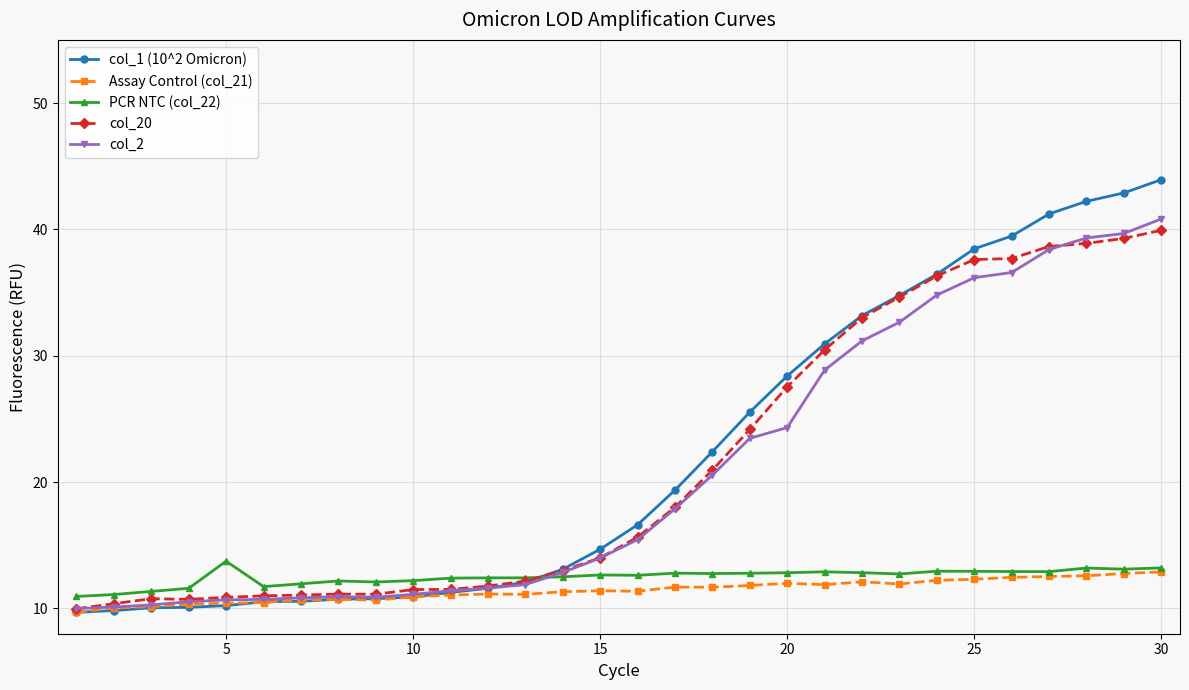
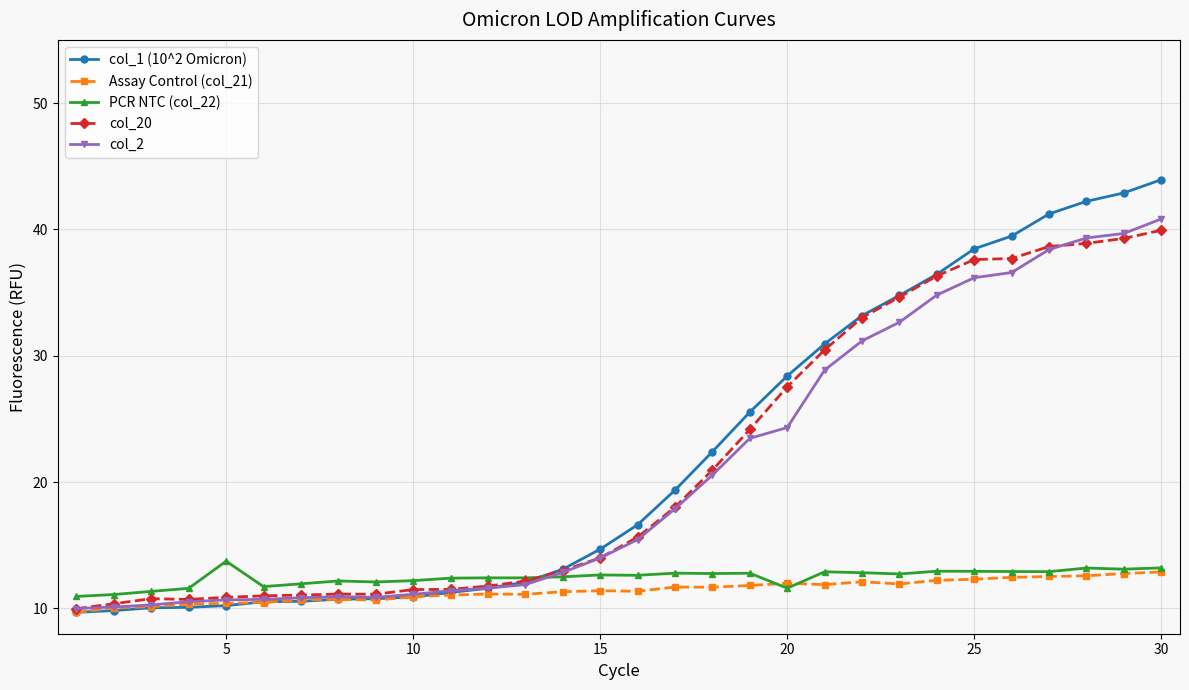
PCR NTC (col_22), 20: 12.8 -> 11.6
